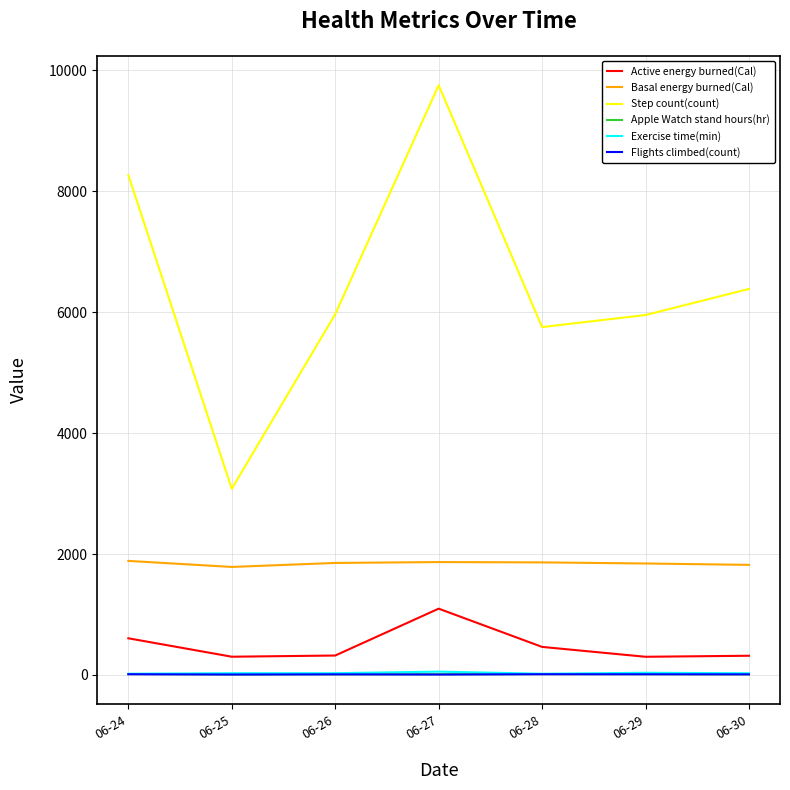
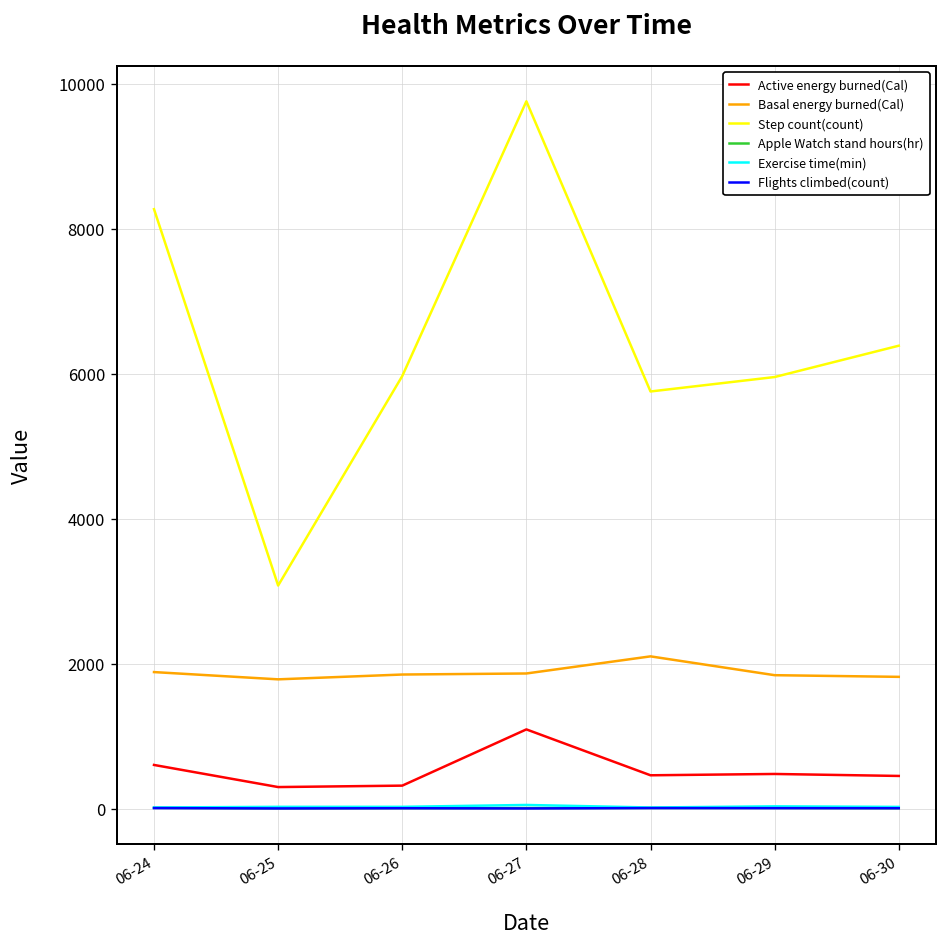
Basal energy burned(Cal), 06-28: 1900 -> 2100
Active energy burned(Cal), 06-29: 300 -> 500
Active energy burned(Cal), 06-30: 300 -> 500
